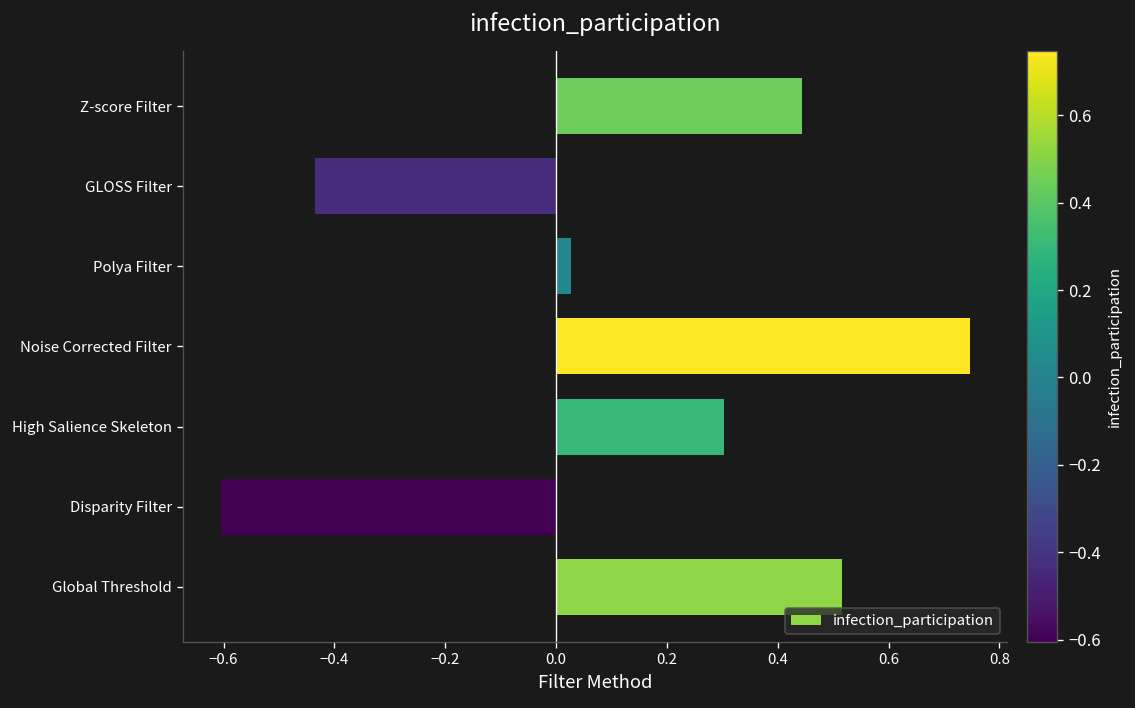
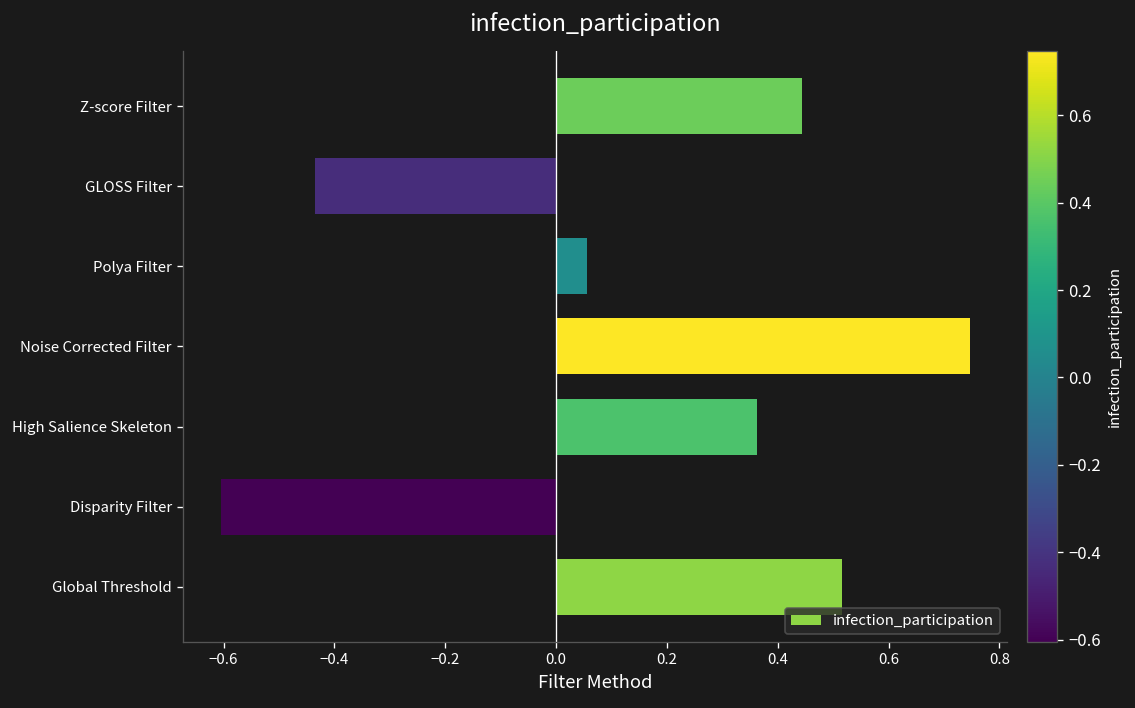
Polya Filter: 0.03 -> 0.06
High Salience Skeleton: 0.30 -> 0.36
